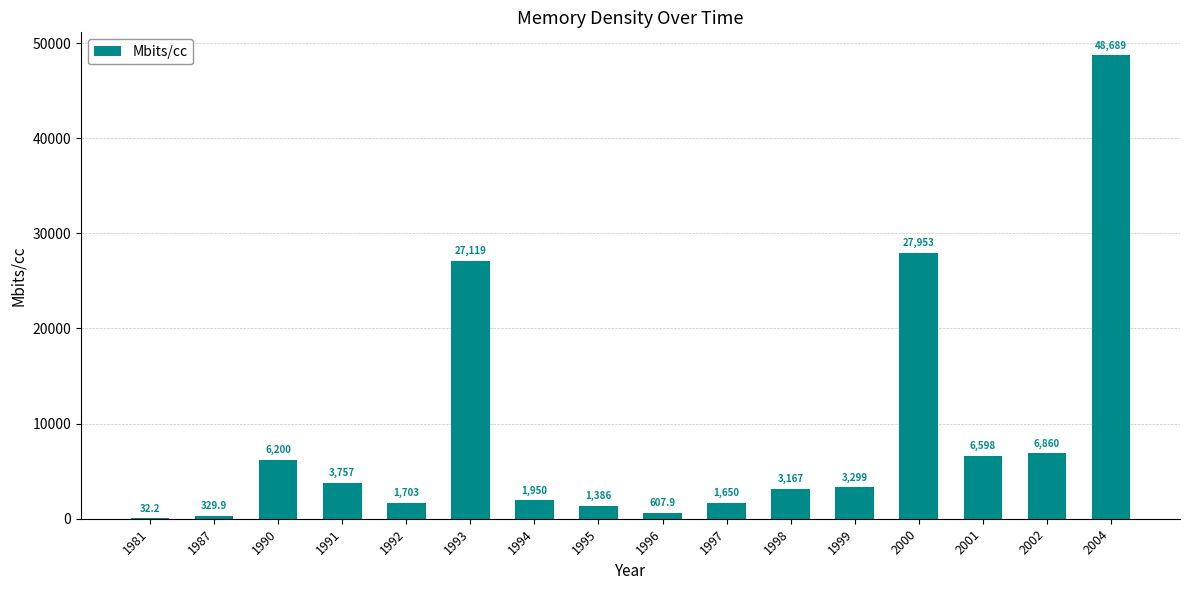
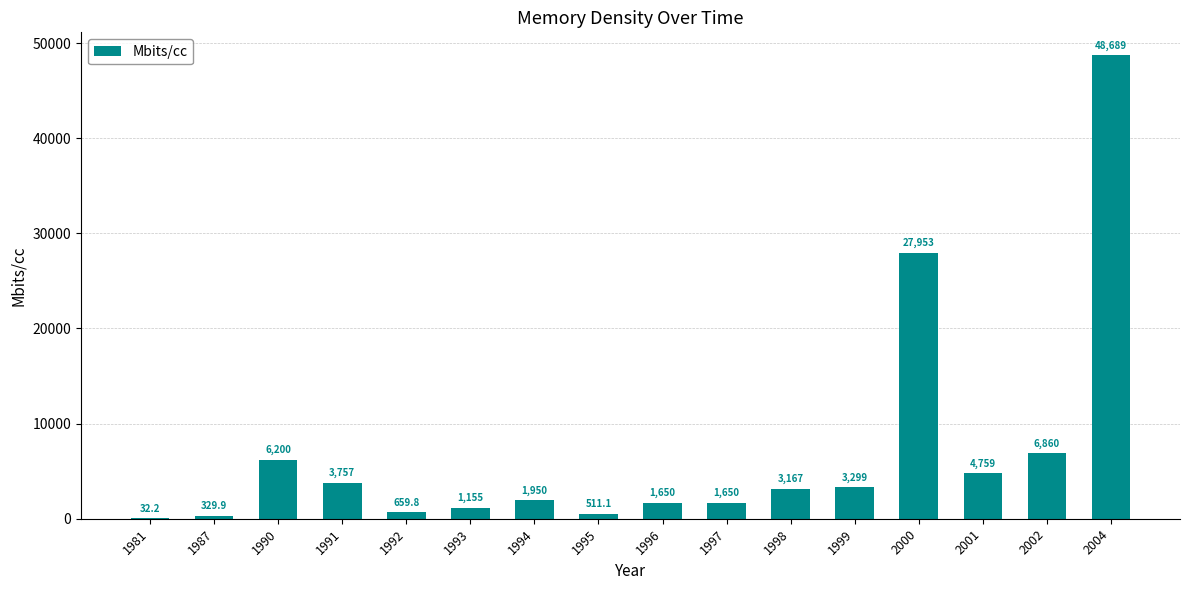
1992: 1,703 -> 659.8
1993: 27,119 -> 1,155
1995: 1,386 -> 511.1
1996: 607.9 -> 1,650
2001: 6,598 -> 4,759
